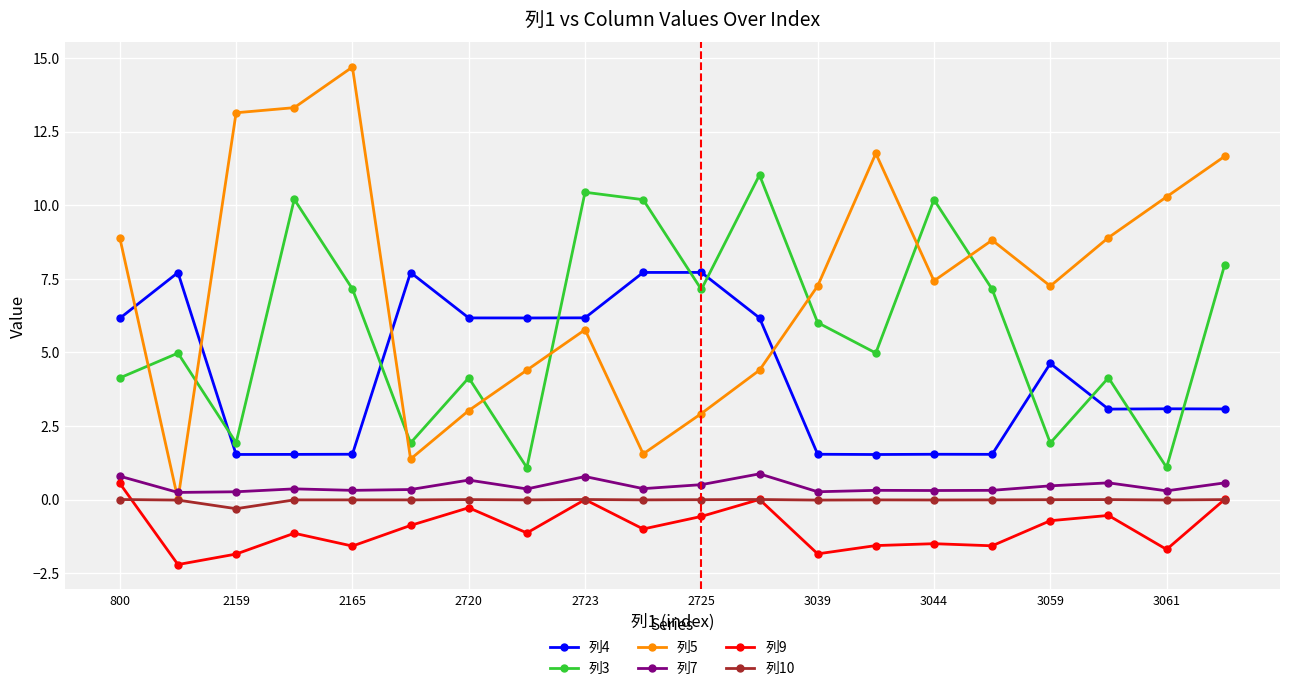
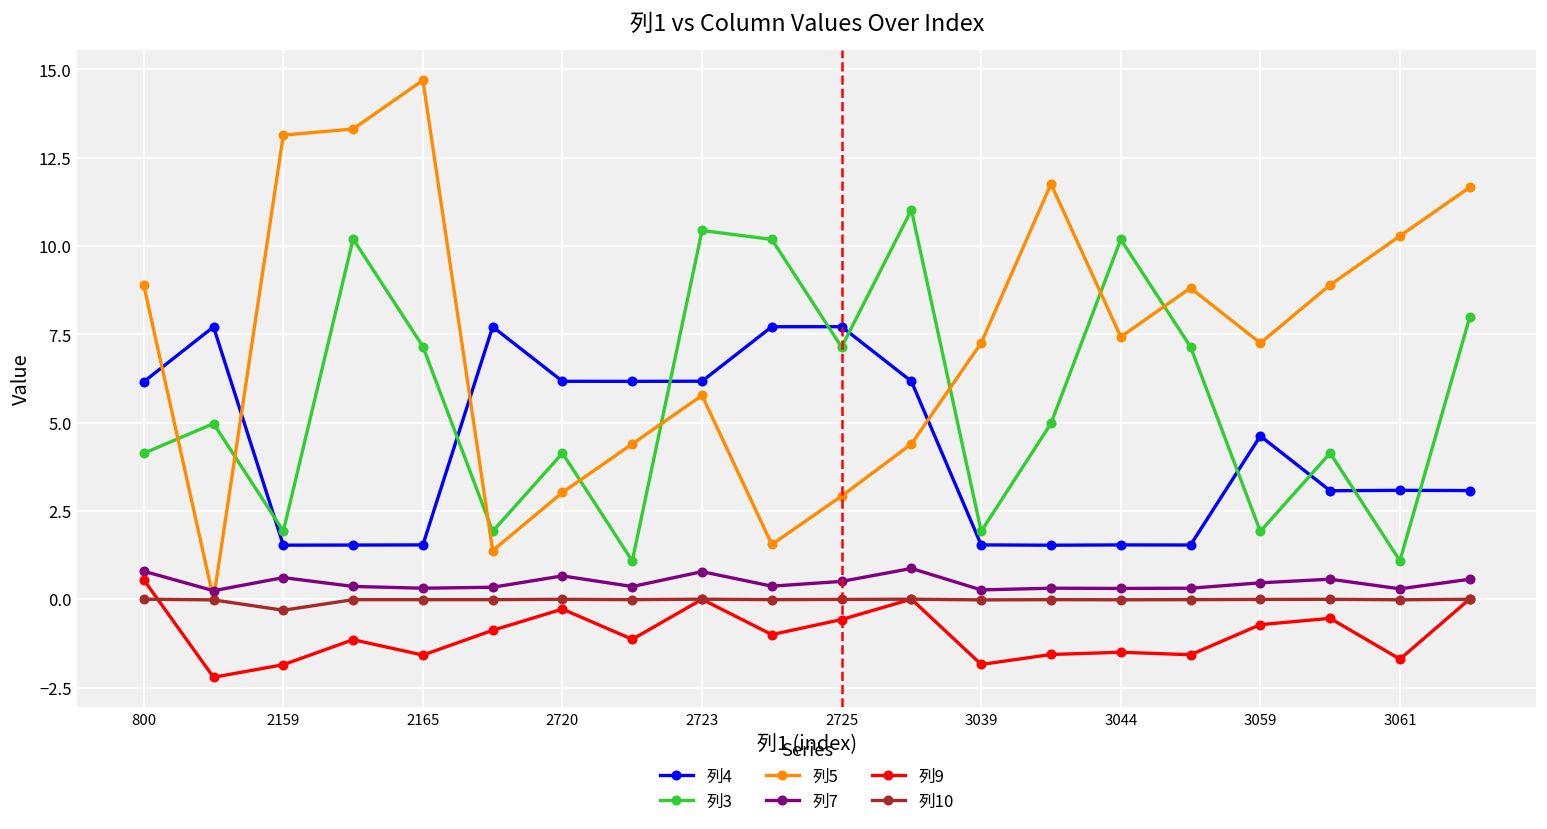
列7, 2159: 0.3 -> 0.6
列3, 3039: 6.0 -> 1.9
